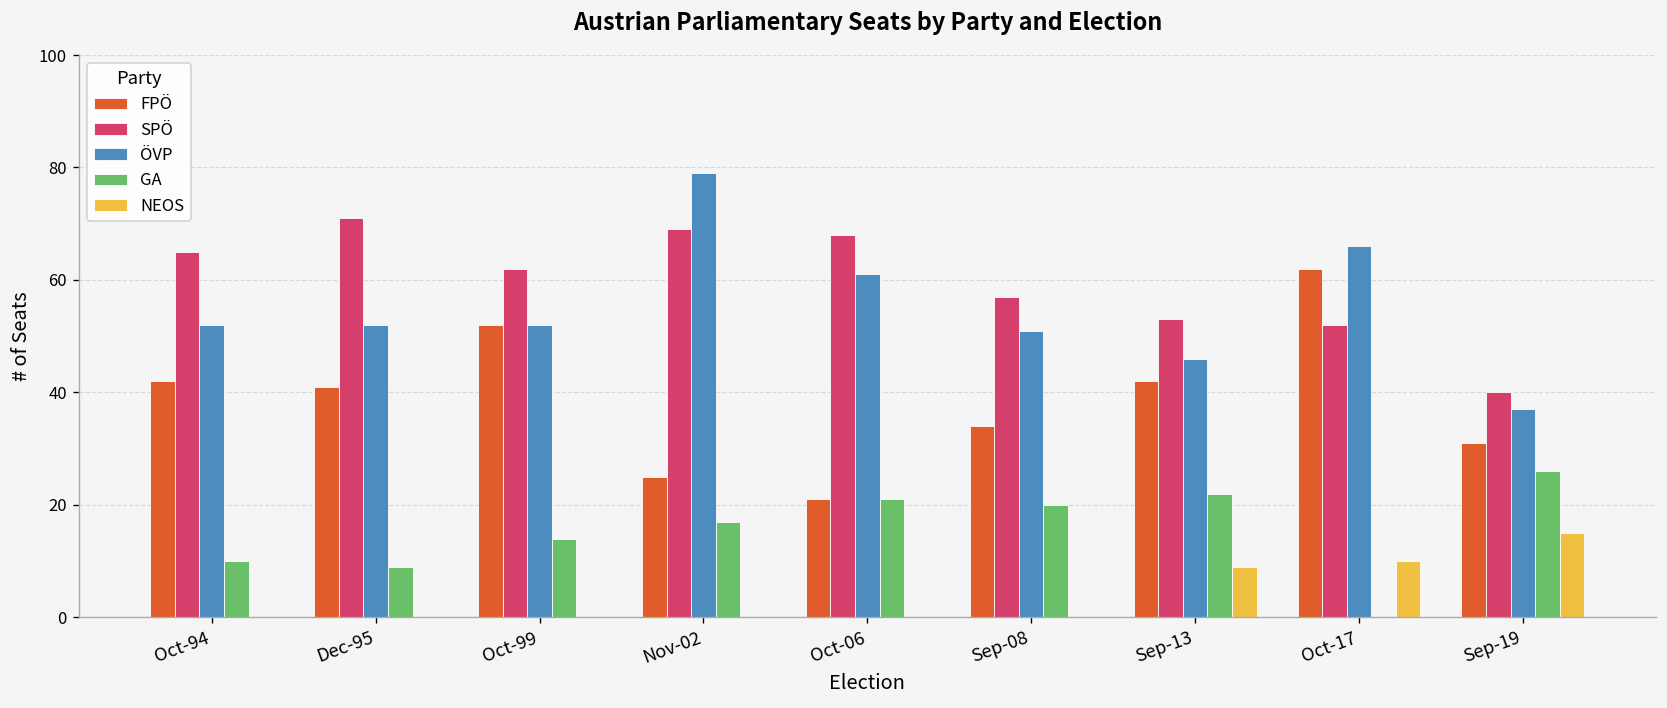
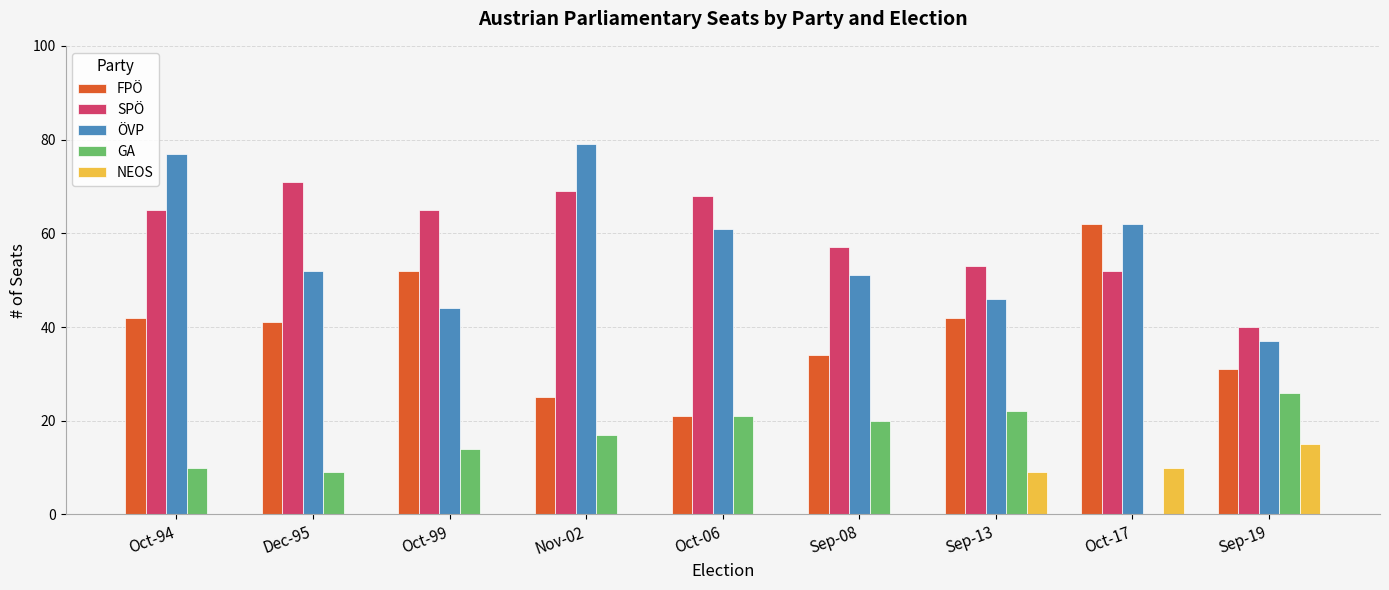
ÖVP, Oct-94: 52 -> 77
SPÖ, Oct-99: 62 -> 65
ÖVP, Oct-99: 52 -> 44
ÖVP, Oct-17: 66 -> 62
